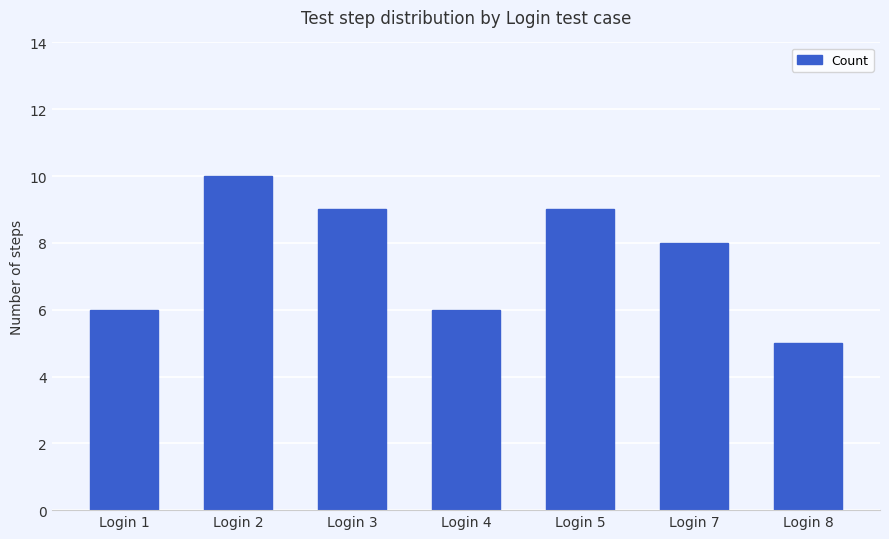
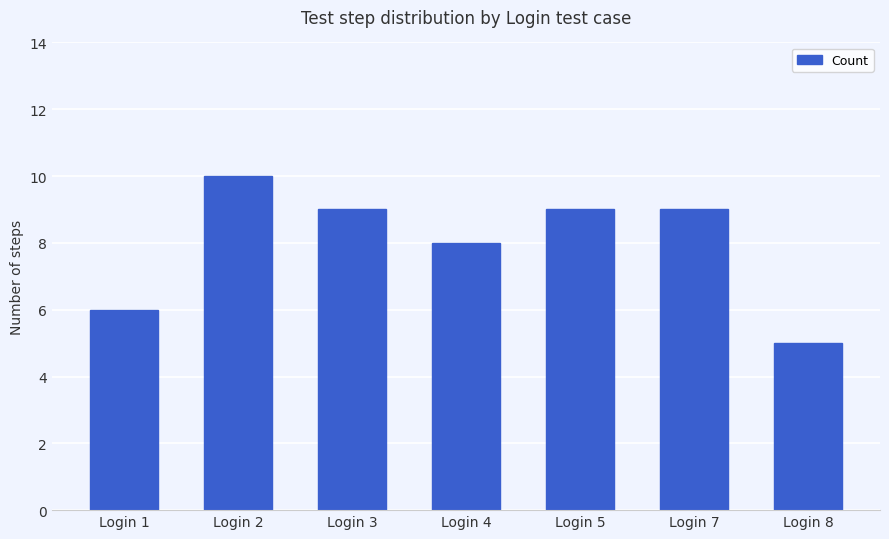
Login 4: 6 -> 8
Login 7: 8 -> 9
